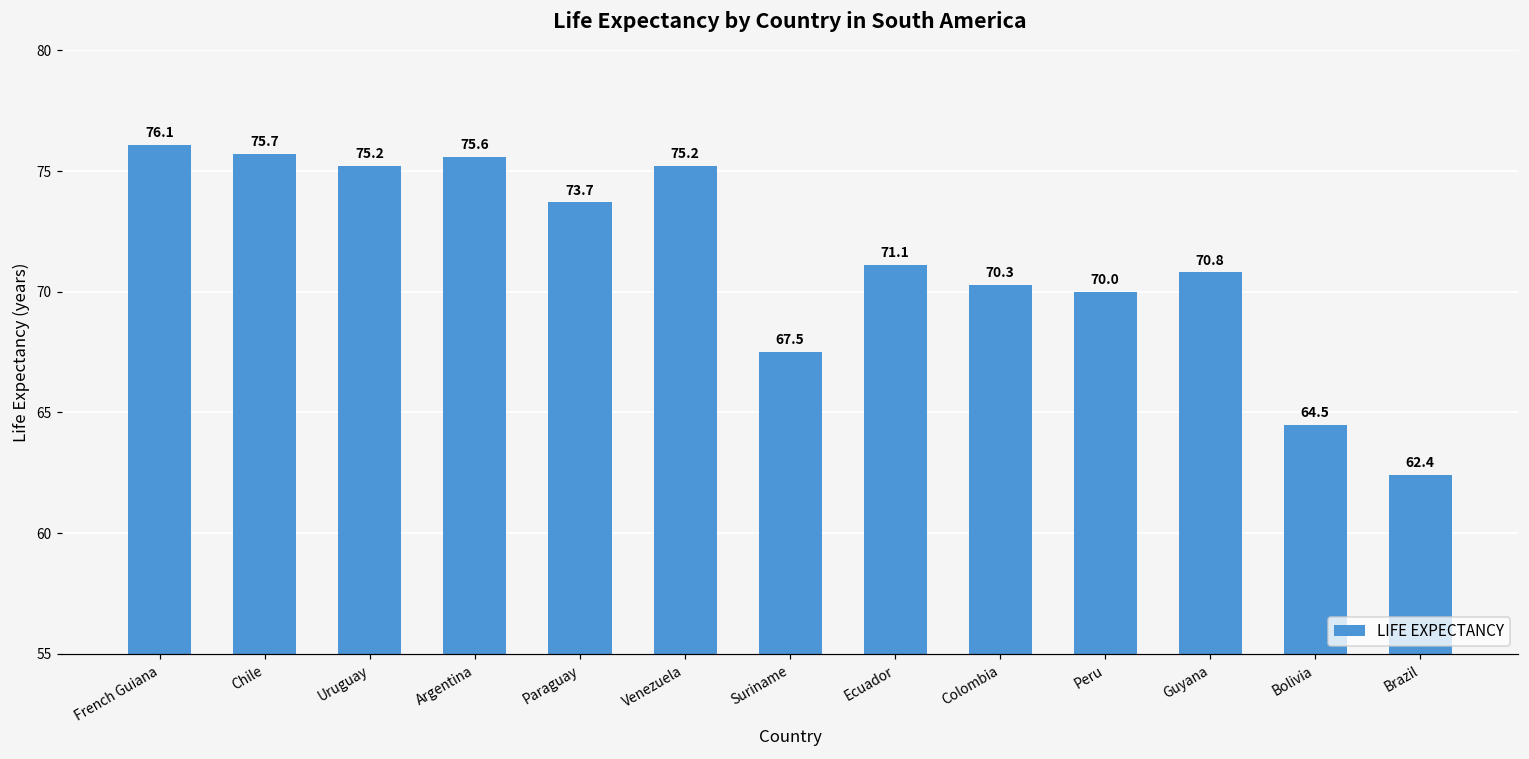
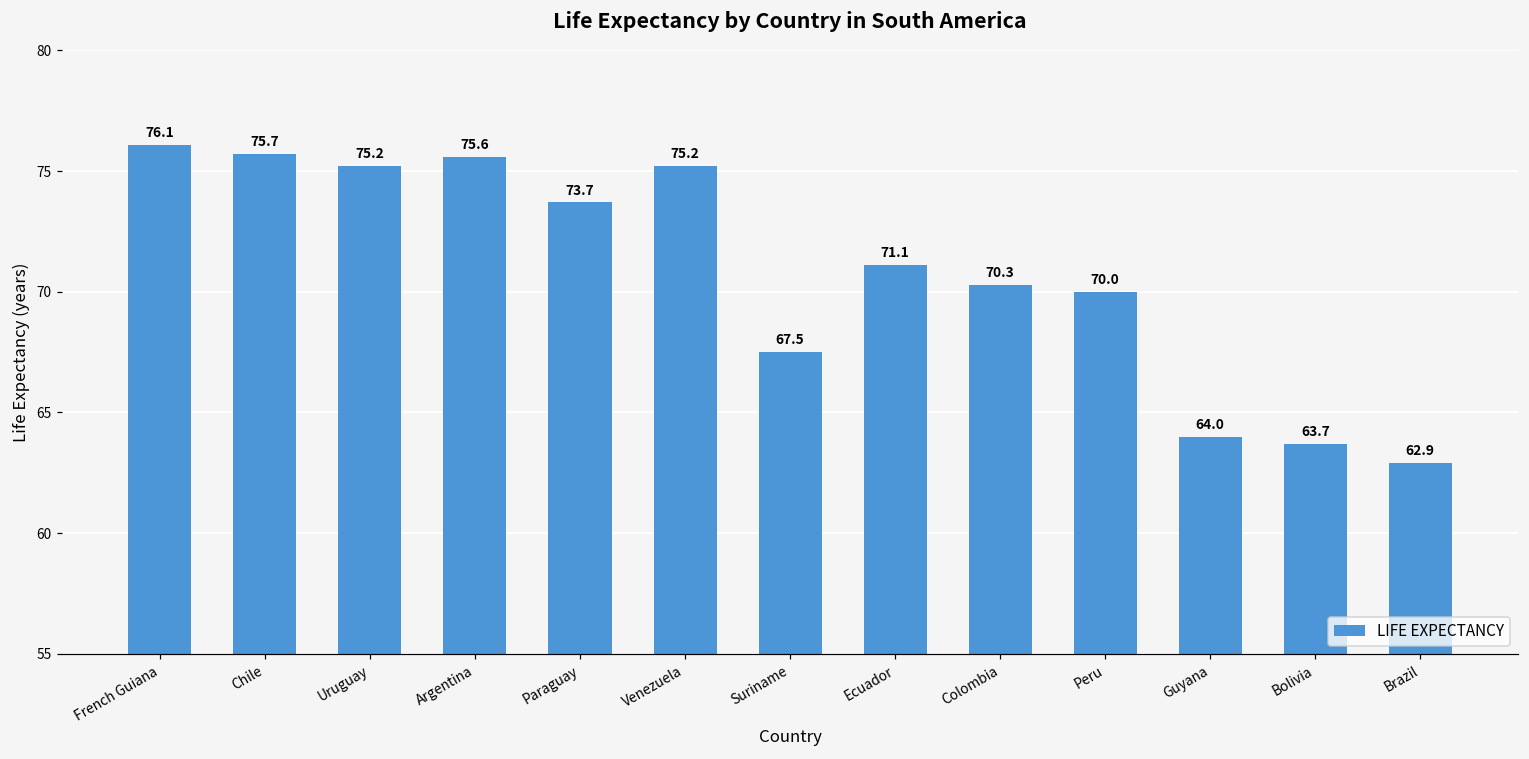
Guyana: 70.8 -> 64.0
Bolivia: 64.5 -> 63.7
Brazil: 62.4 -> 62.9
